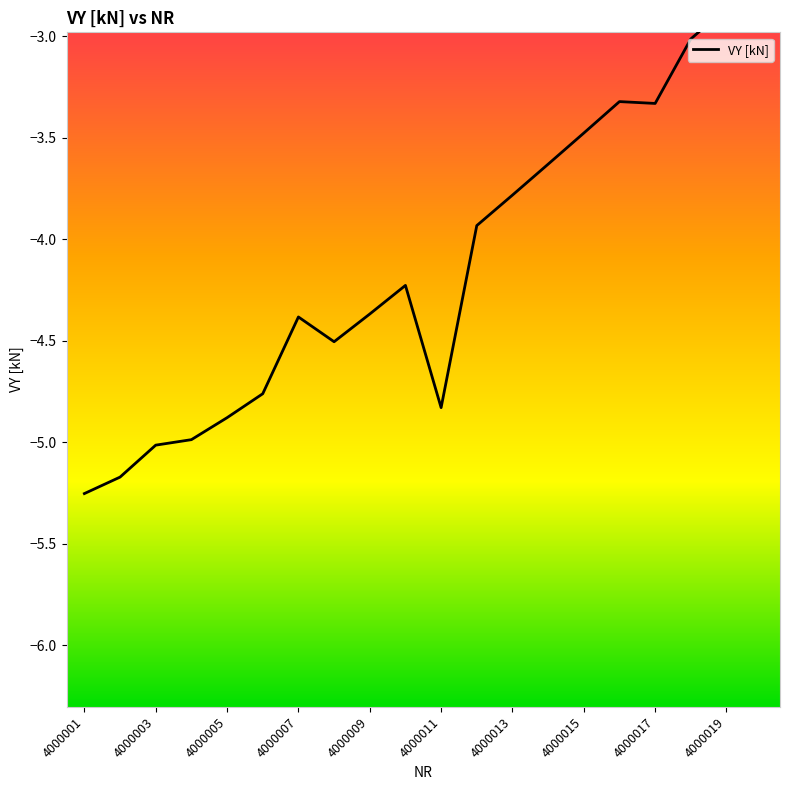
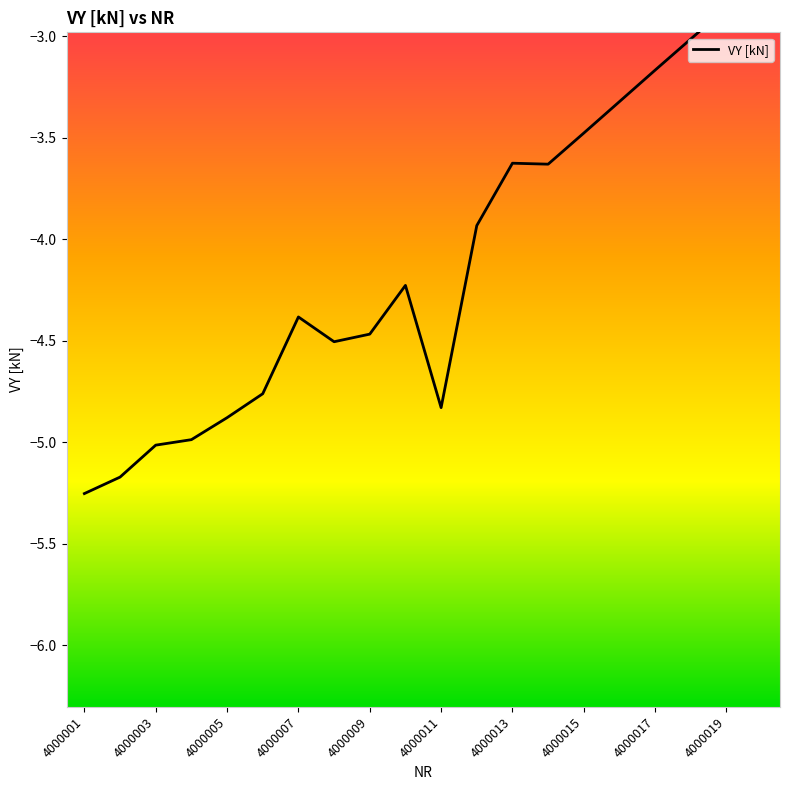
4000009: -4.37 -> -4.47
4000013: -3.78 -> -3.63
4000017: -3.33 -> -3.17
